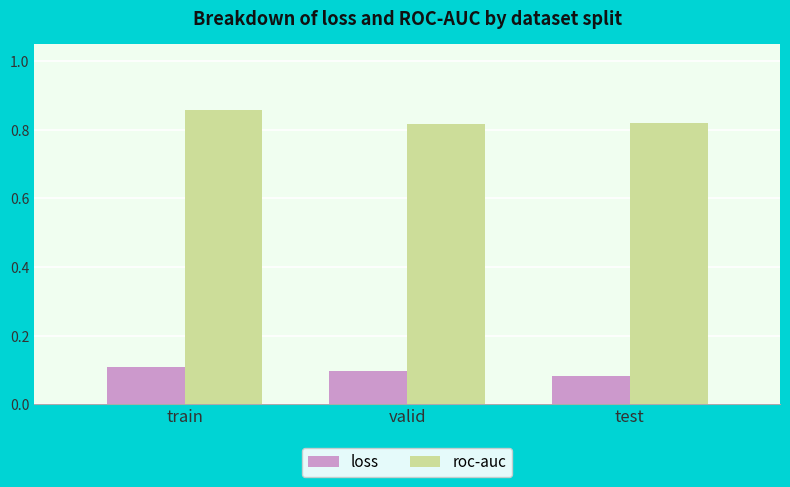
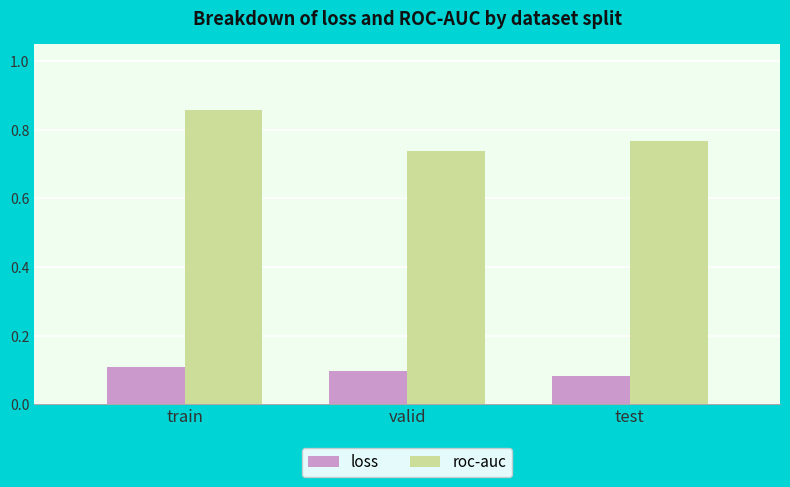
roc-auc, valid: 0.82 -> 0.74
roc-auc, test: 0.82 -> 0.77
